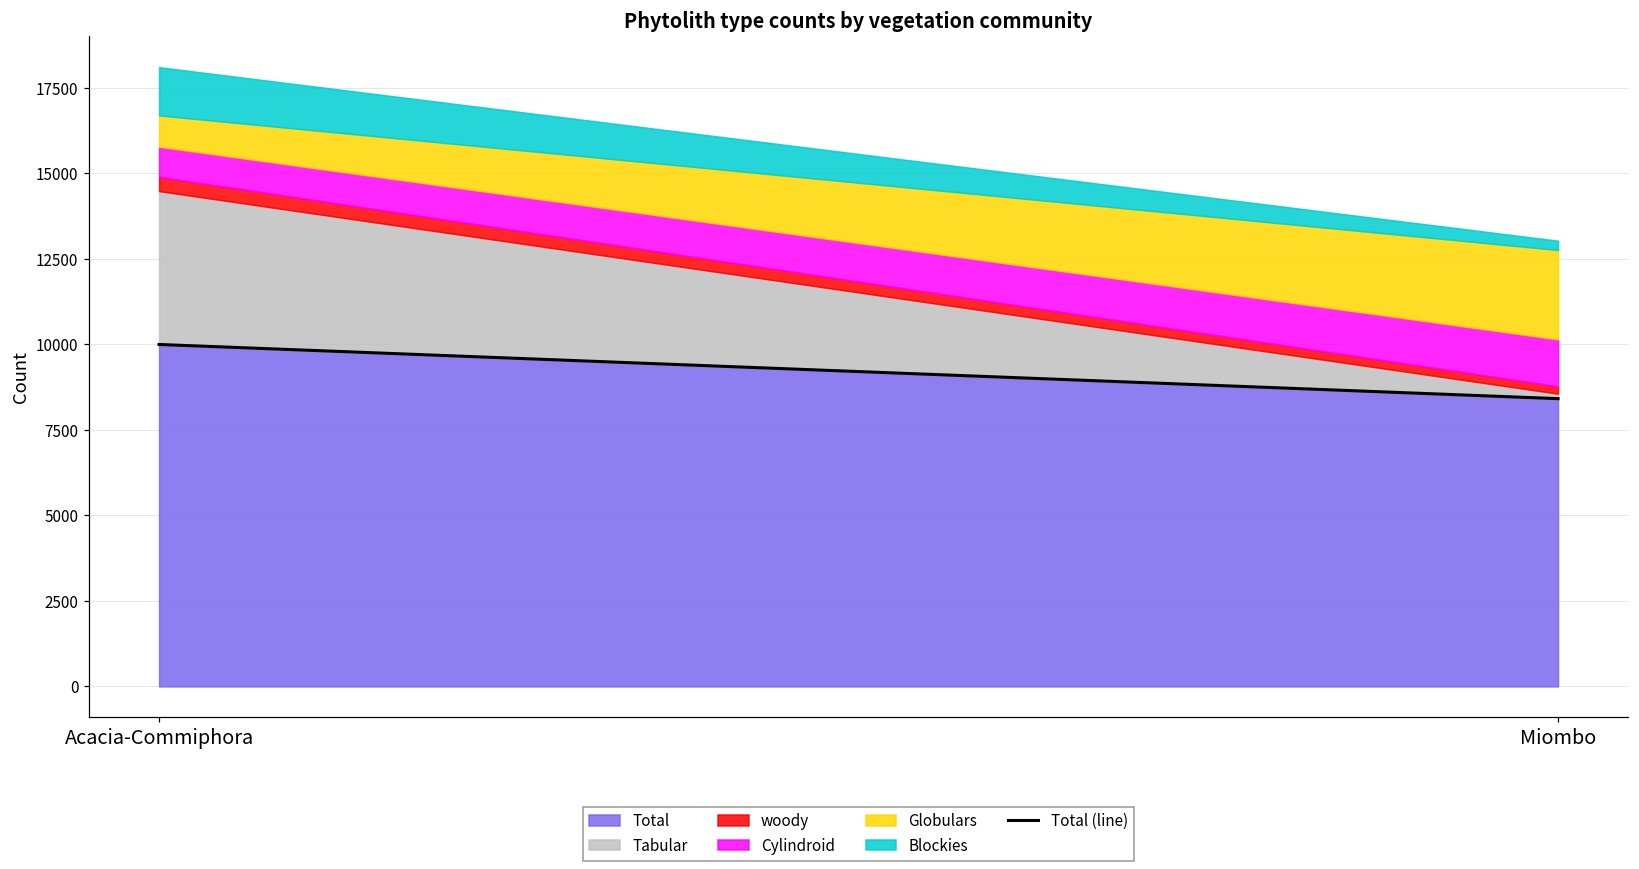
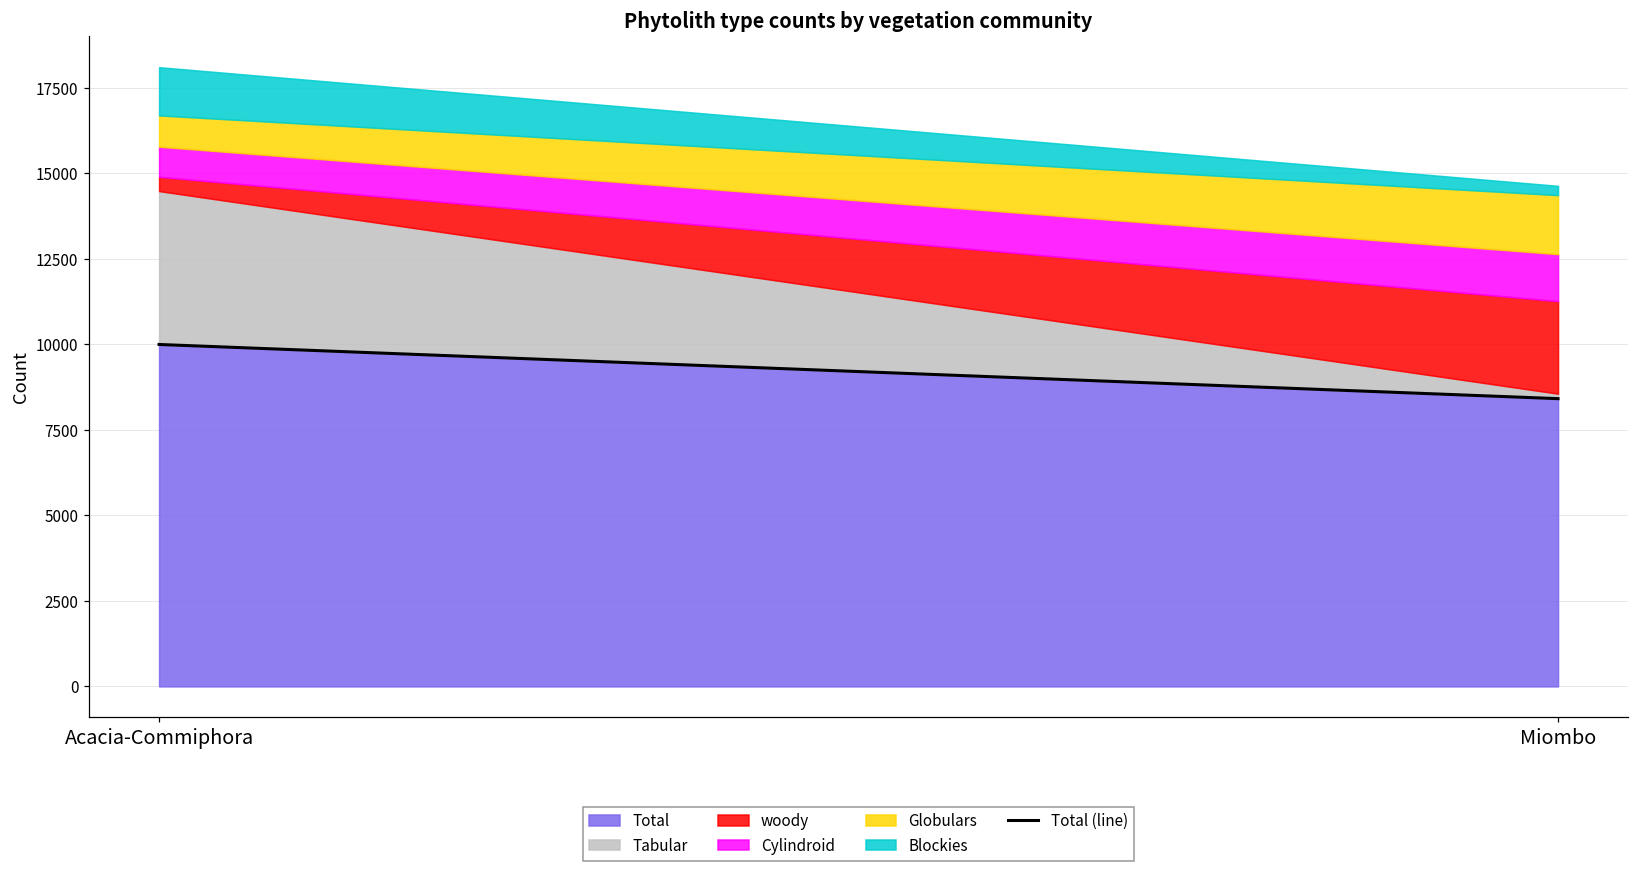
woody, Miombo: 200 -> 2700
Globulars, Miombo: 2600 -> 1700
